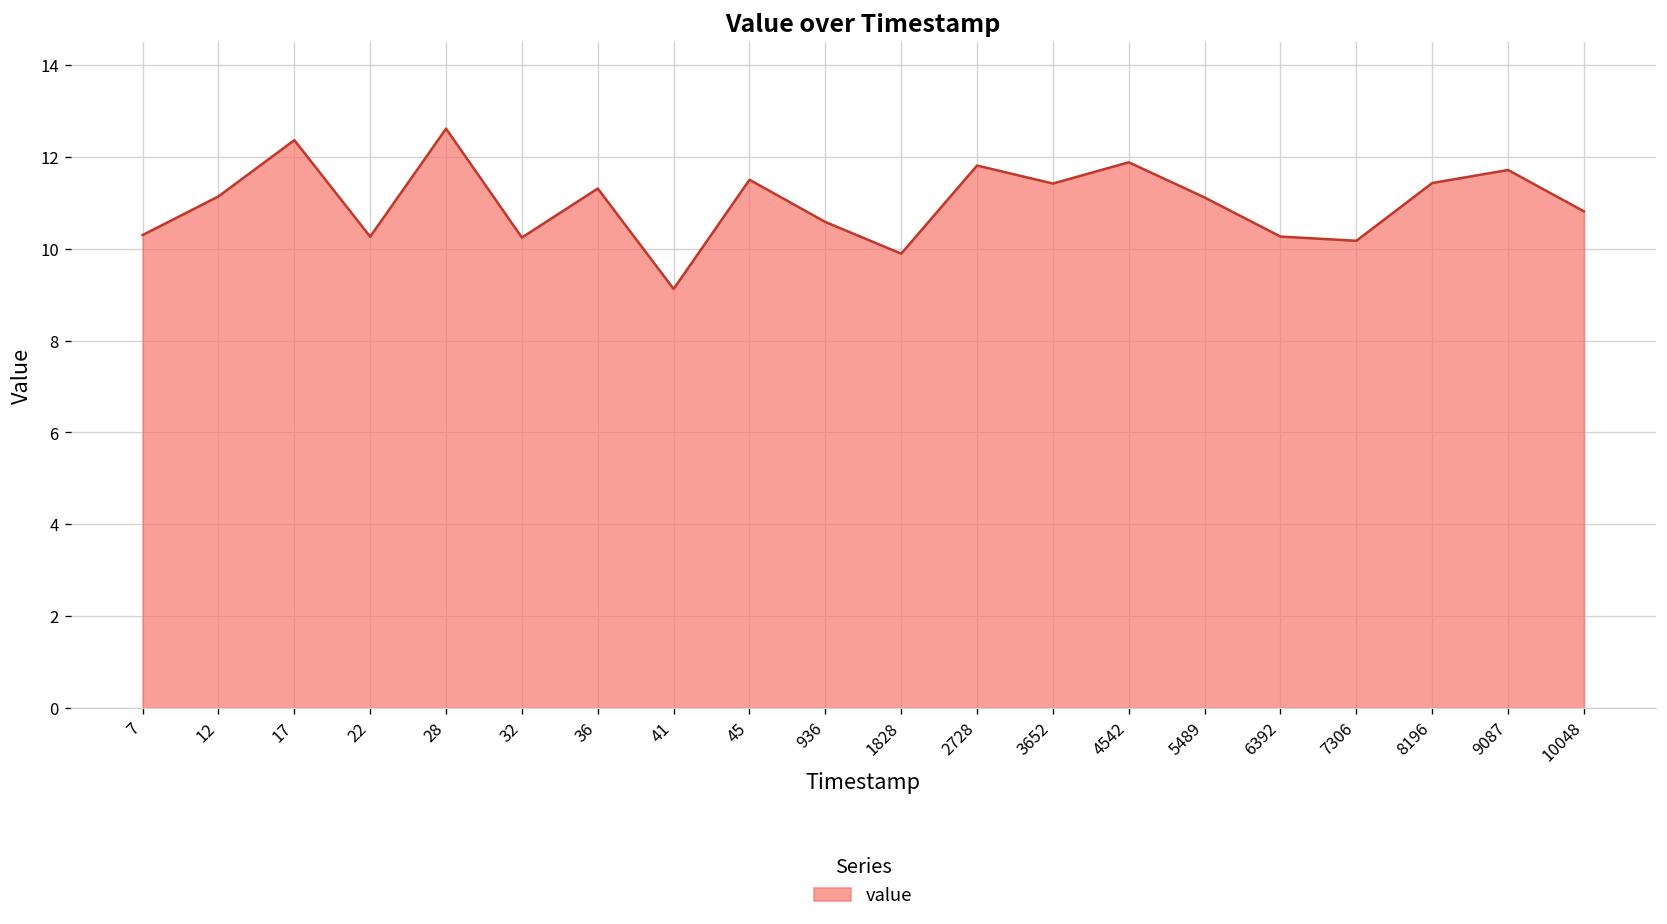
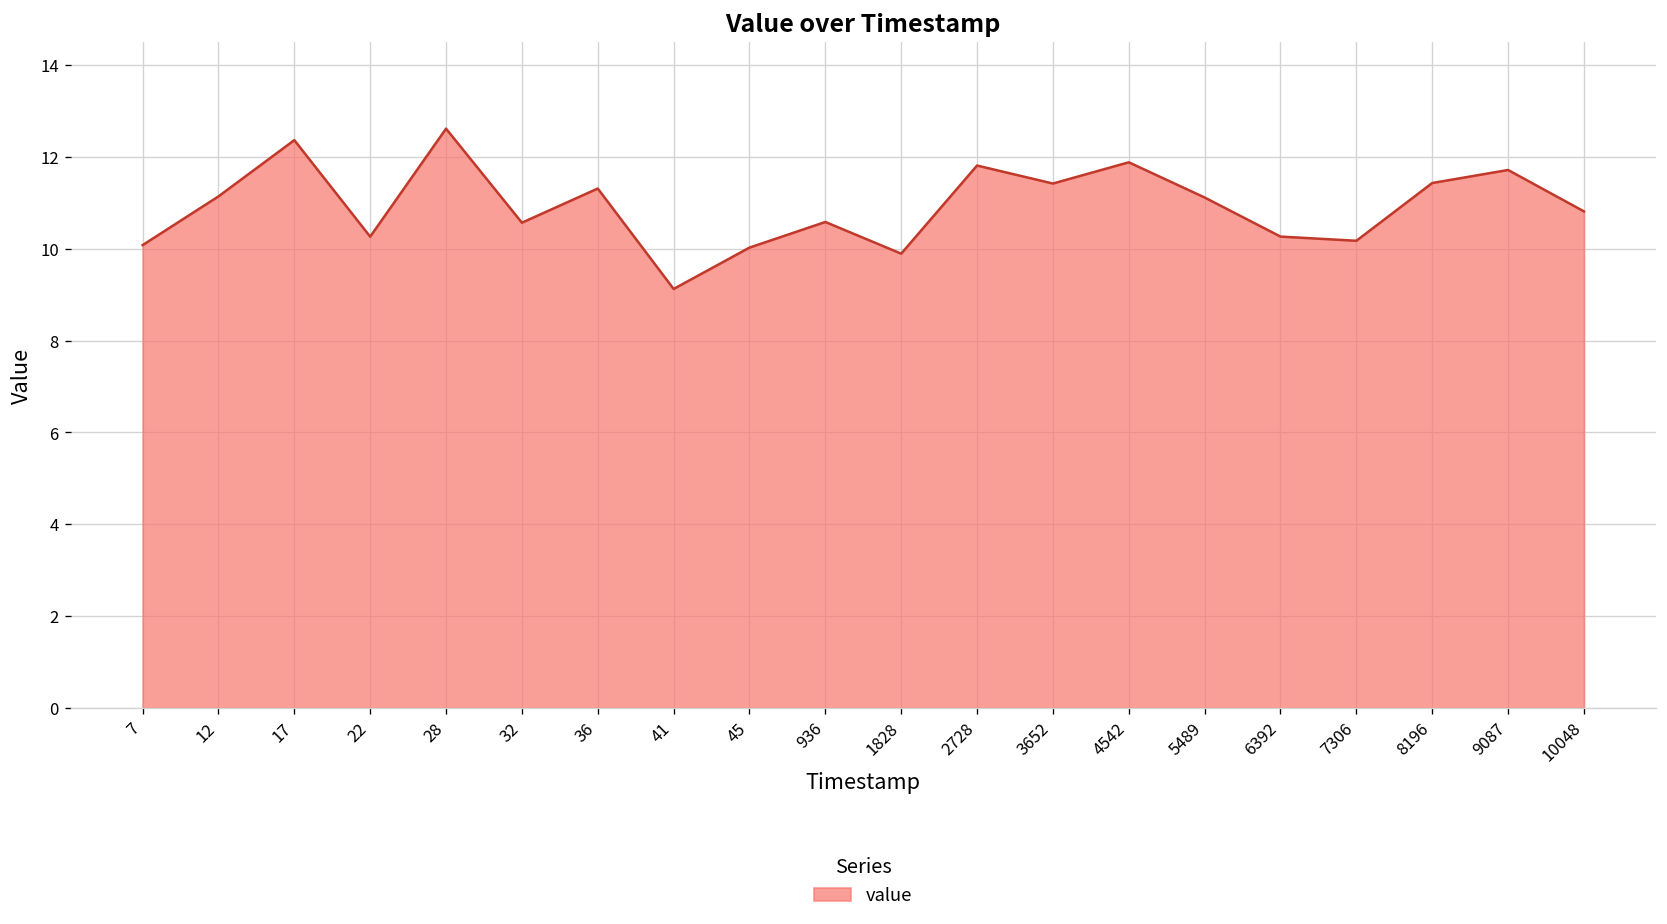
7: 10.3 -> 10.1
32: 10.2 -> 10.6
45: 11.5 -> 10.0
